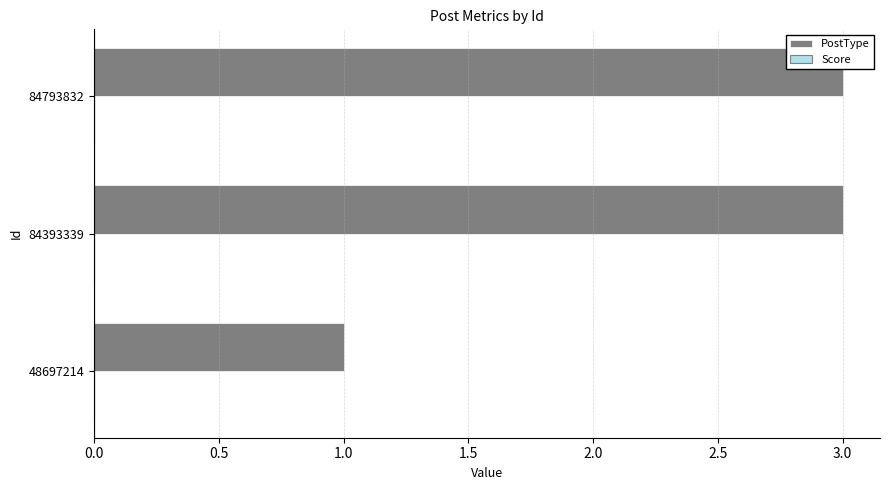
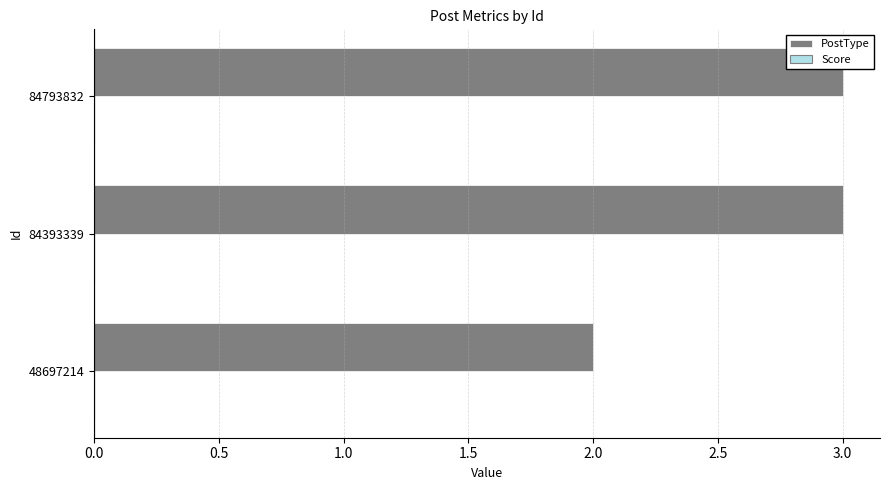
PostType, 48697214: 1 -> 2
